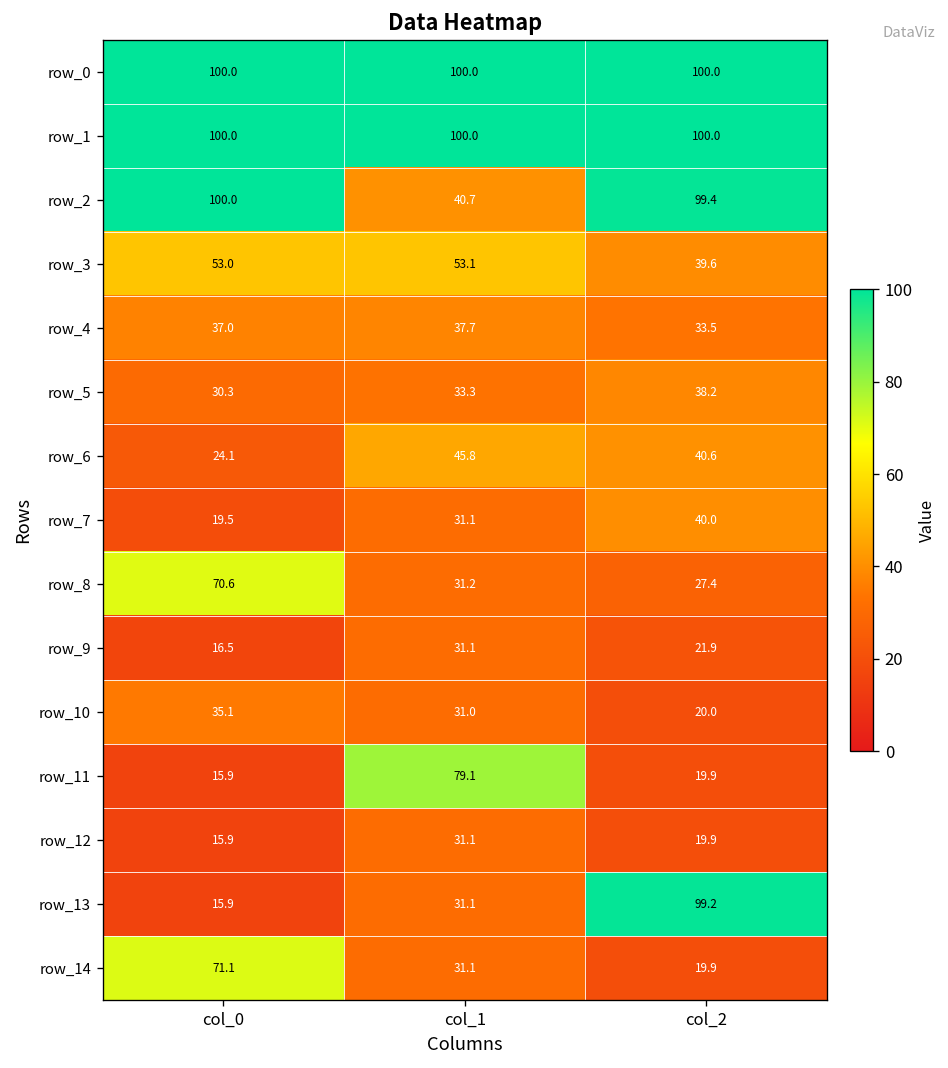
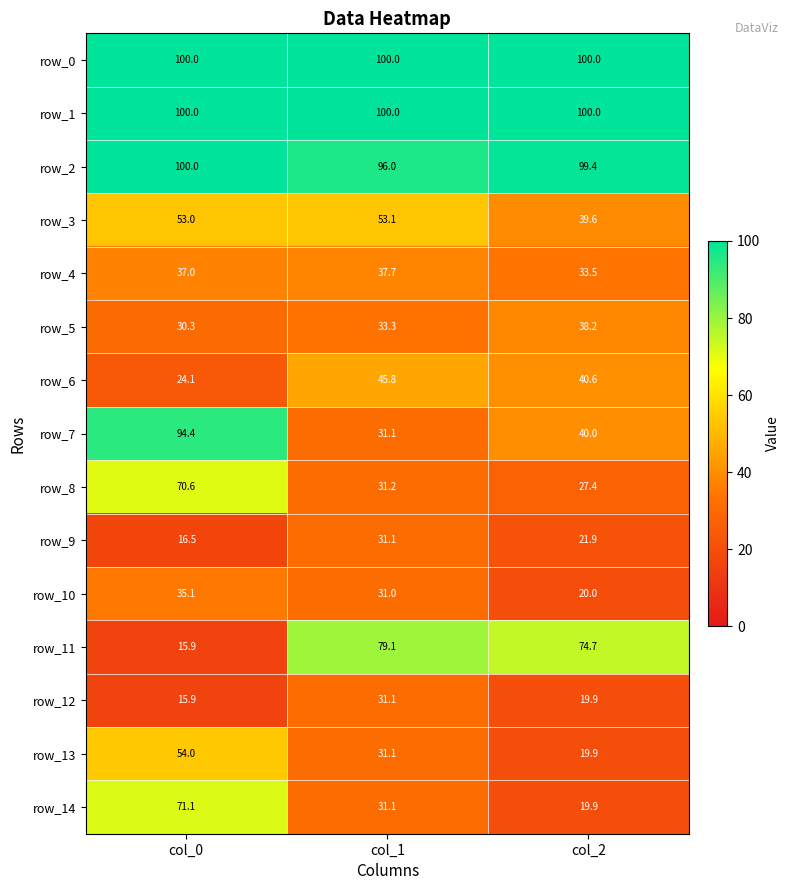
row_2, col_1: 40.7 -> 96.0
row_7, col_0: 19.5 -> 94.4
row_11, col_2: 19.9 -> 74.7
row_13, col_0: 15.9 -> 54.0
row_13, col_2: 99.2 -> 19.9
